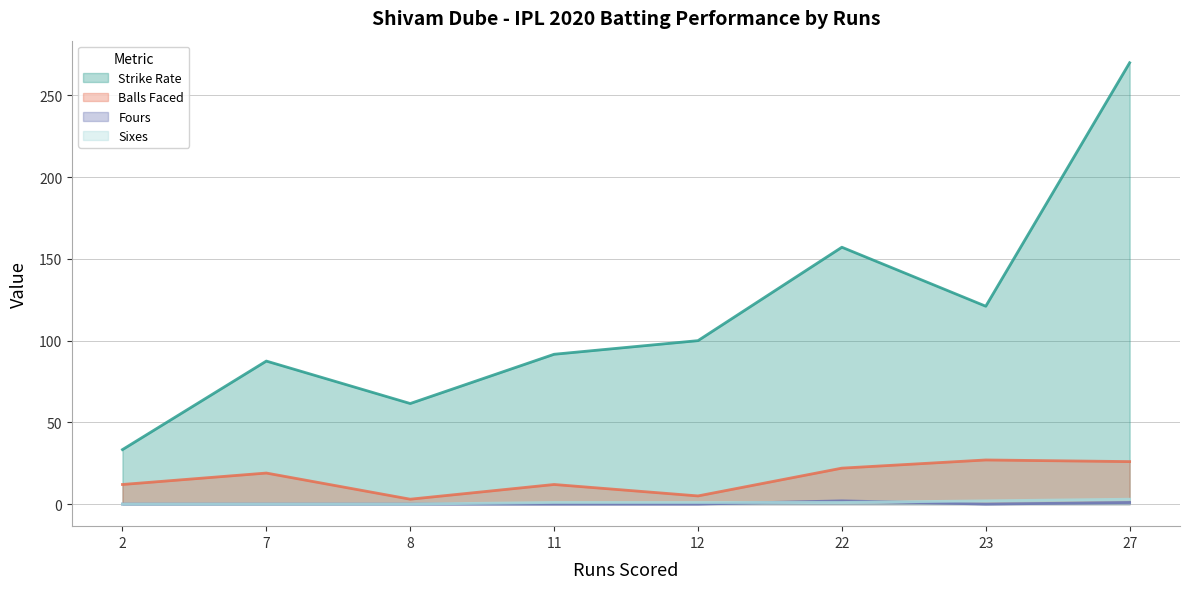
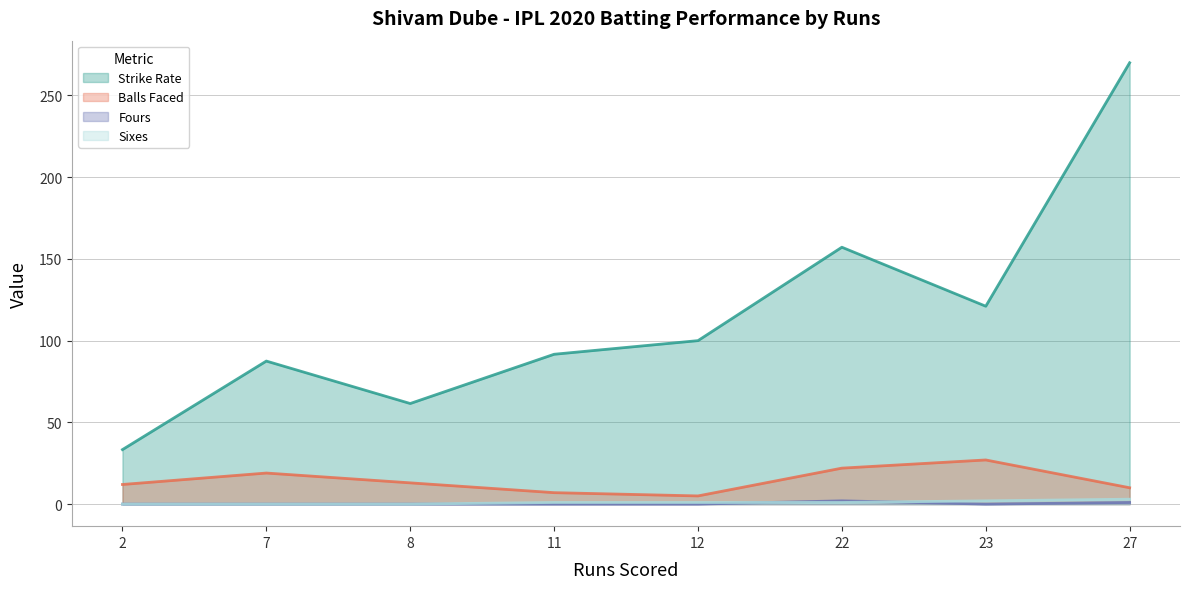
Balls Faced, 8: 3 -> 13
Balls Faced, 11: 12 -> 7
Balls Faced, 27: 26 -> 10
